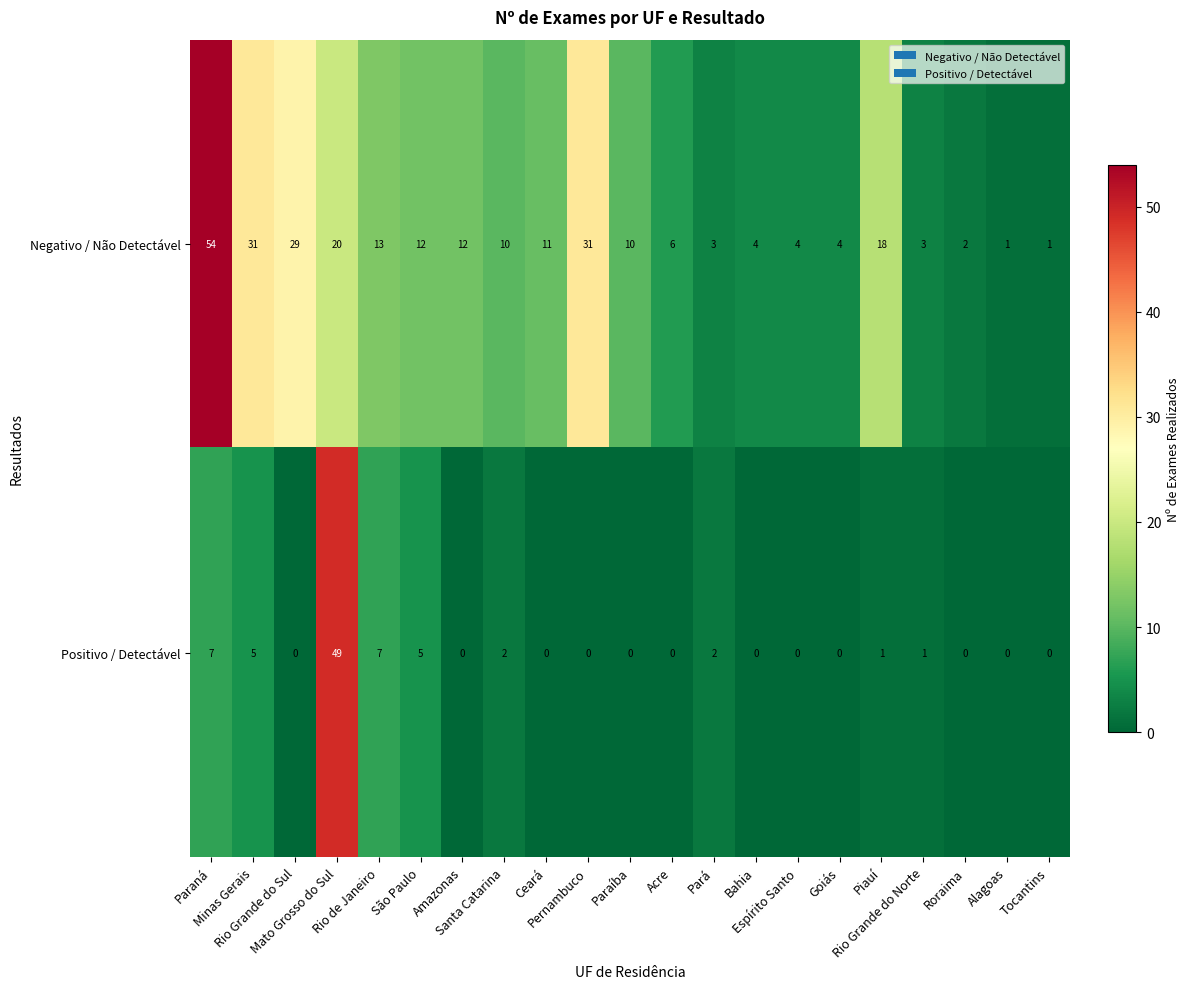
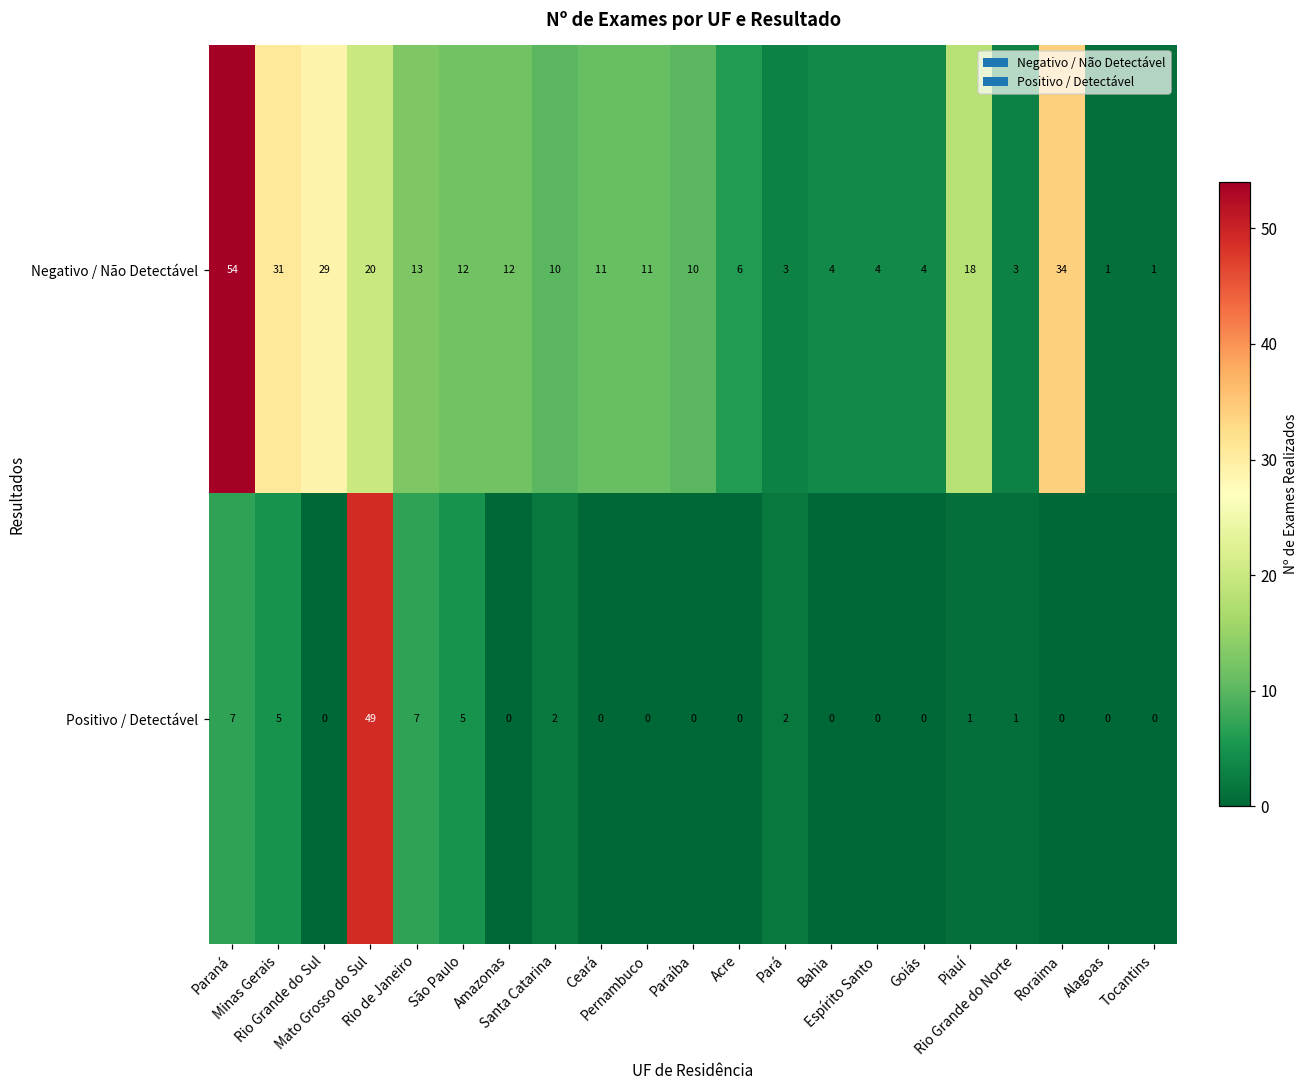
Negativo / Não Detectável, Pernambuco: 31 -> 11
Negativo / Não Detectável, Roraima: 2 -> 34
